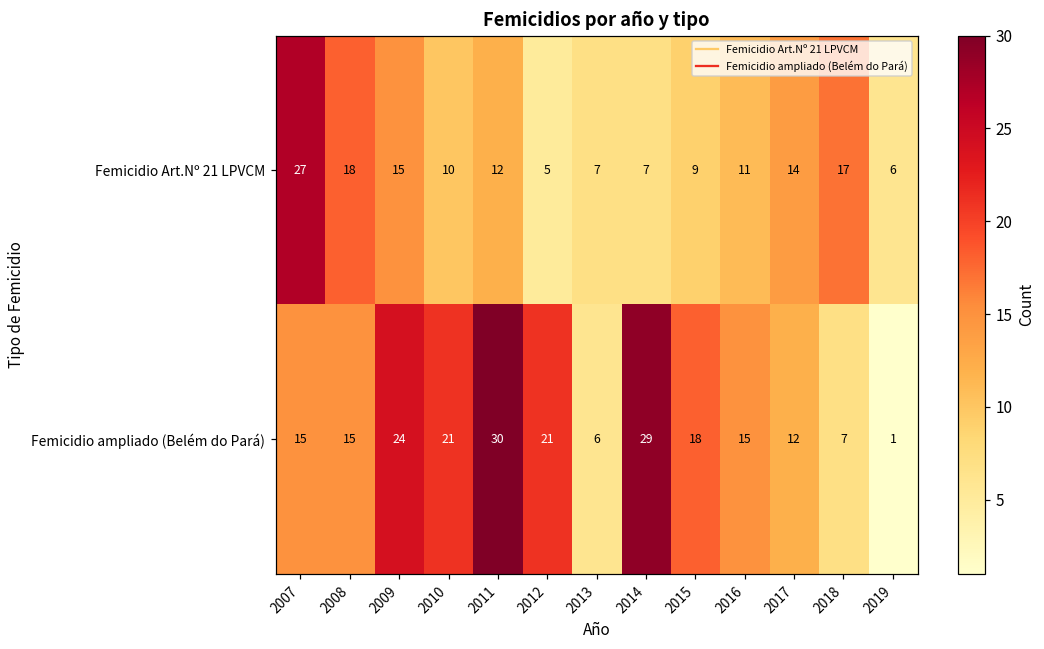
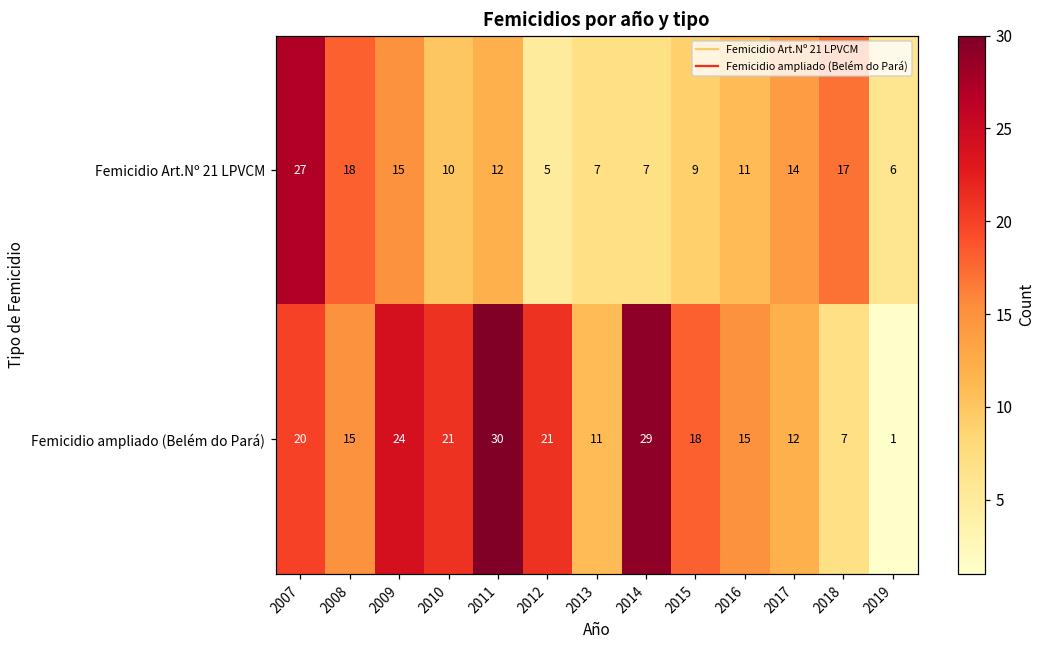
Femicidio ampliado (Belém do Pará), 2007: 15 -> 20
Femicidio ampliado (Belém do Pará), 2013: 6 -> 11
